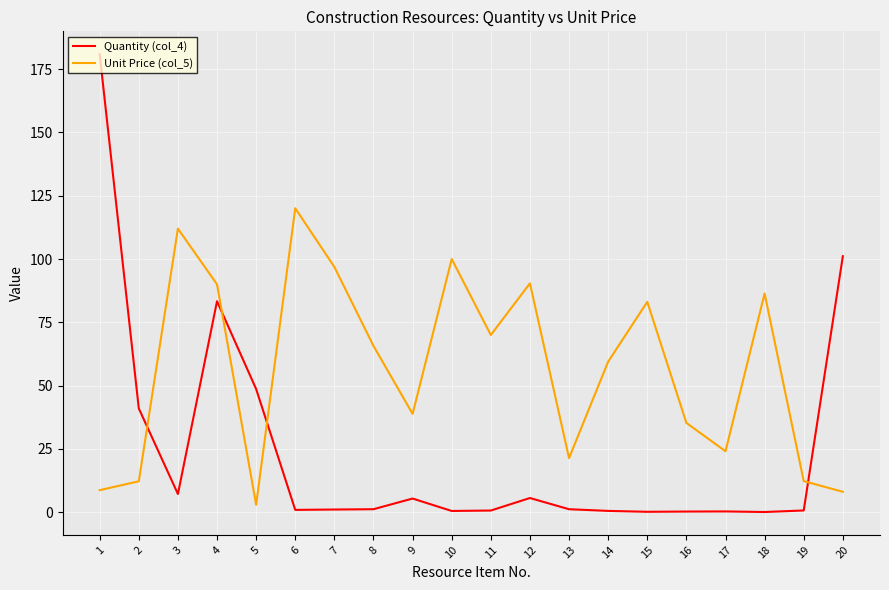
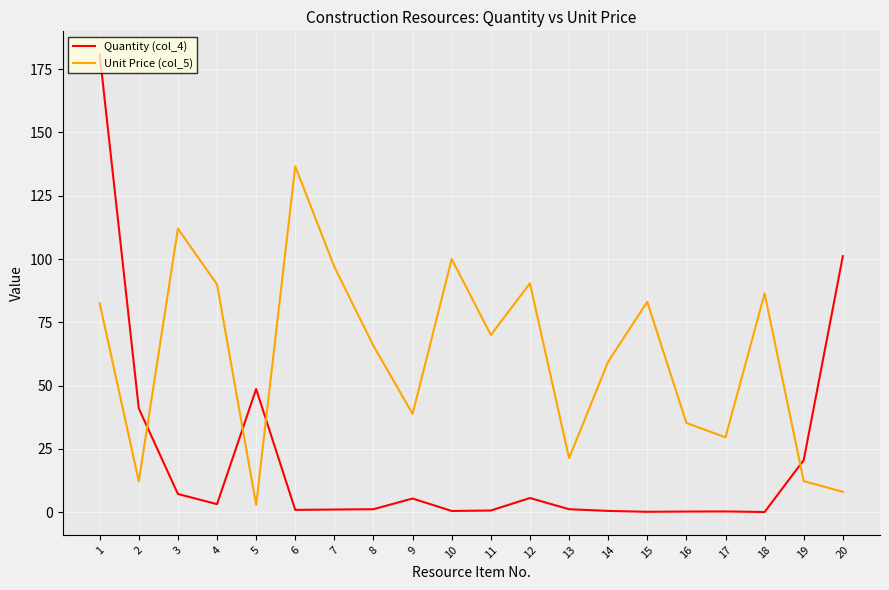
Unit Price (col_5), 1: 9 -> 82
Quantity (col_4), 4: 83 -> 3
Unit Price (col_5), 6: 120 -> 137
Unit Price (col_5), 17: 24 -> 30
Quantity (col_4), 19: 1 -> 21
